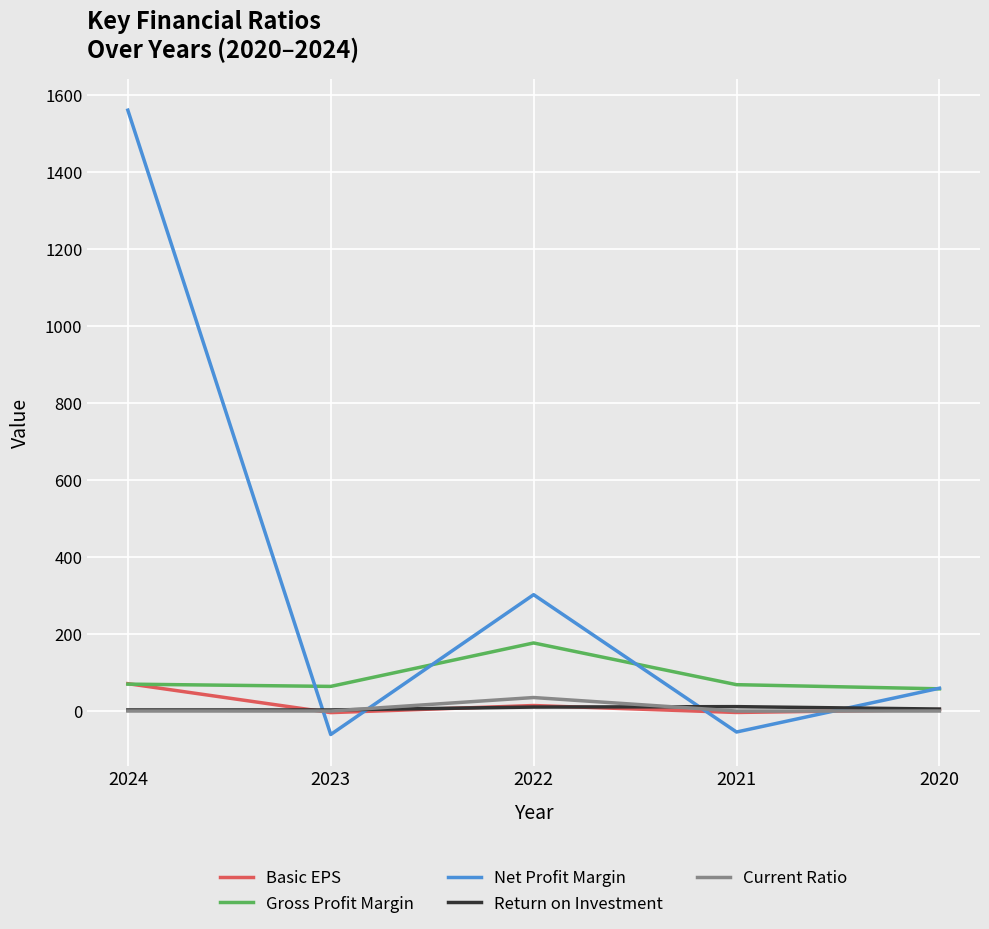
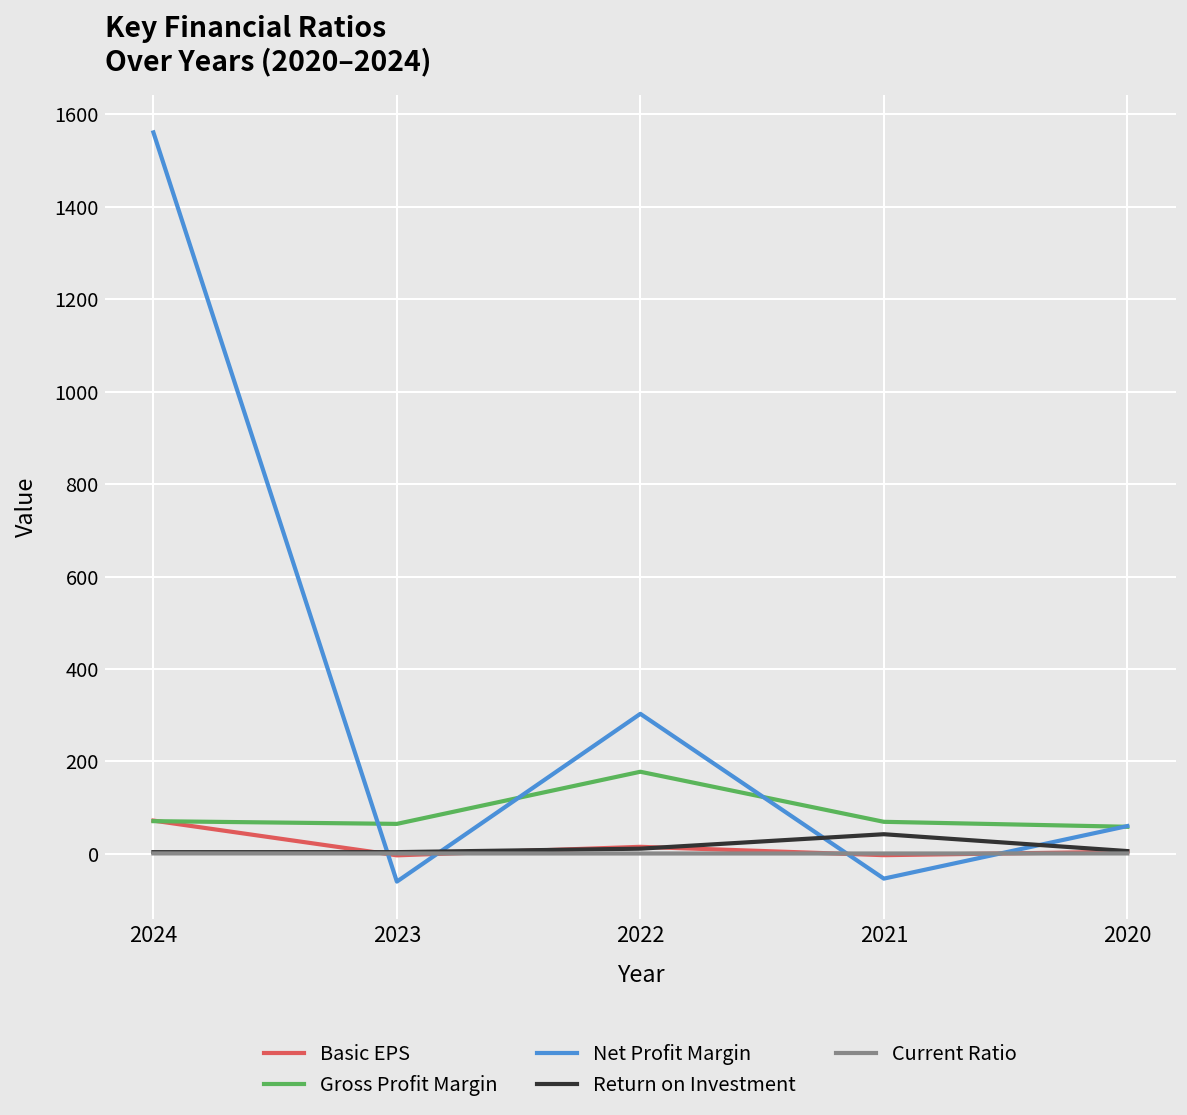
Current Ratio, 2022: 40 -> 0
Return on Investment, 2021: 10 -> 40
